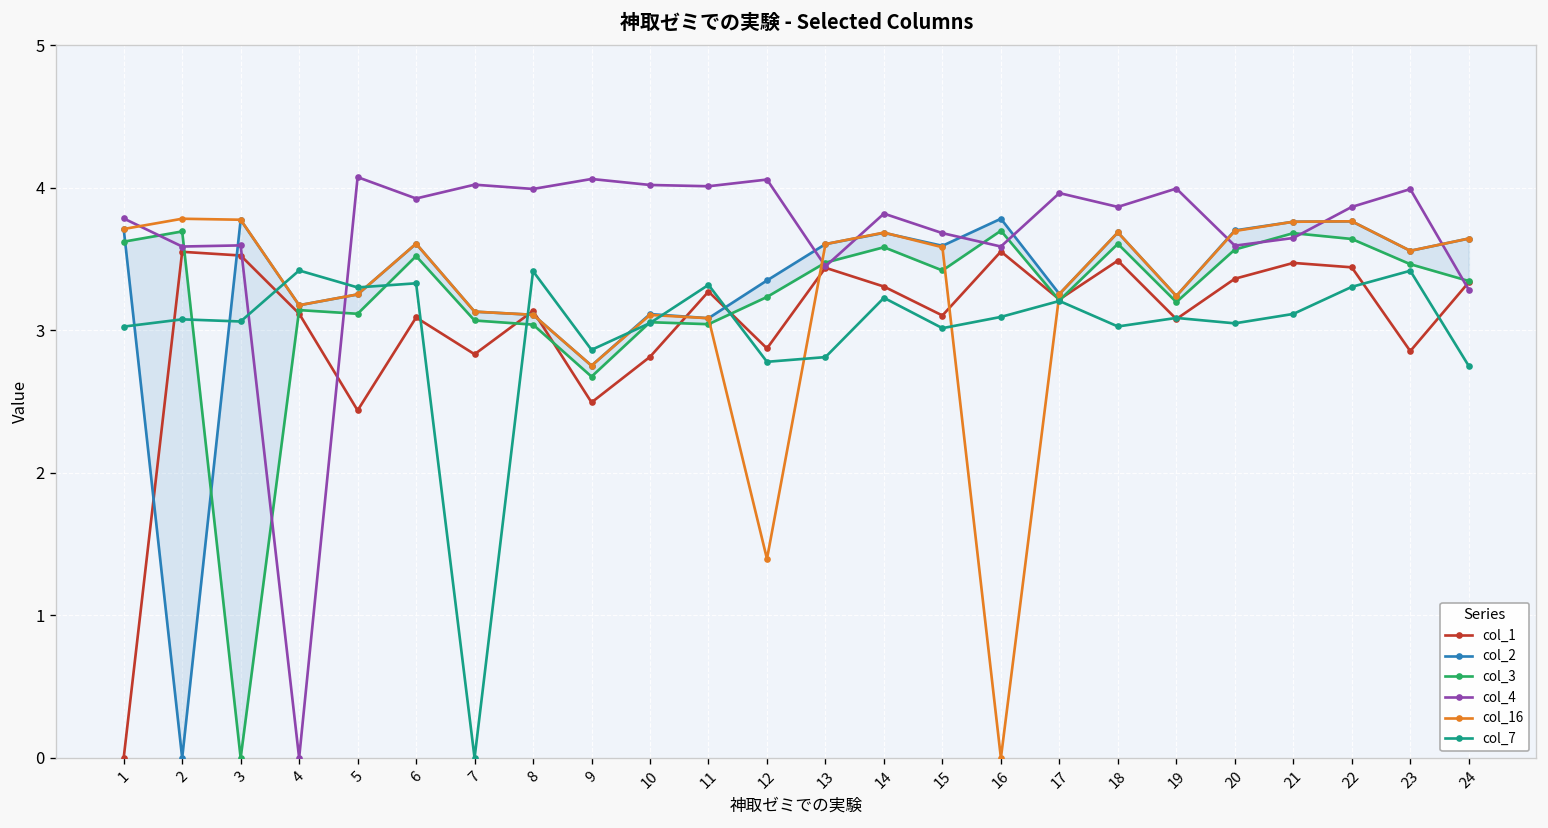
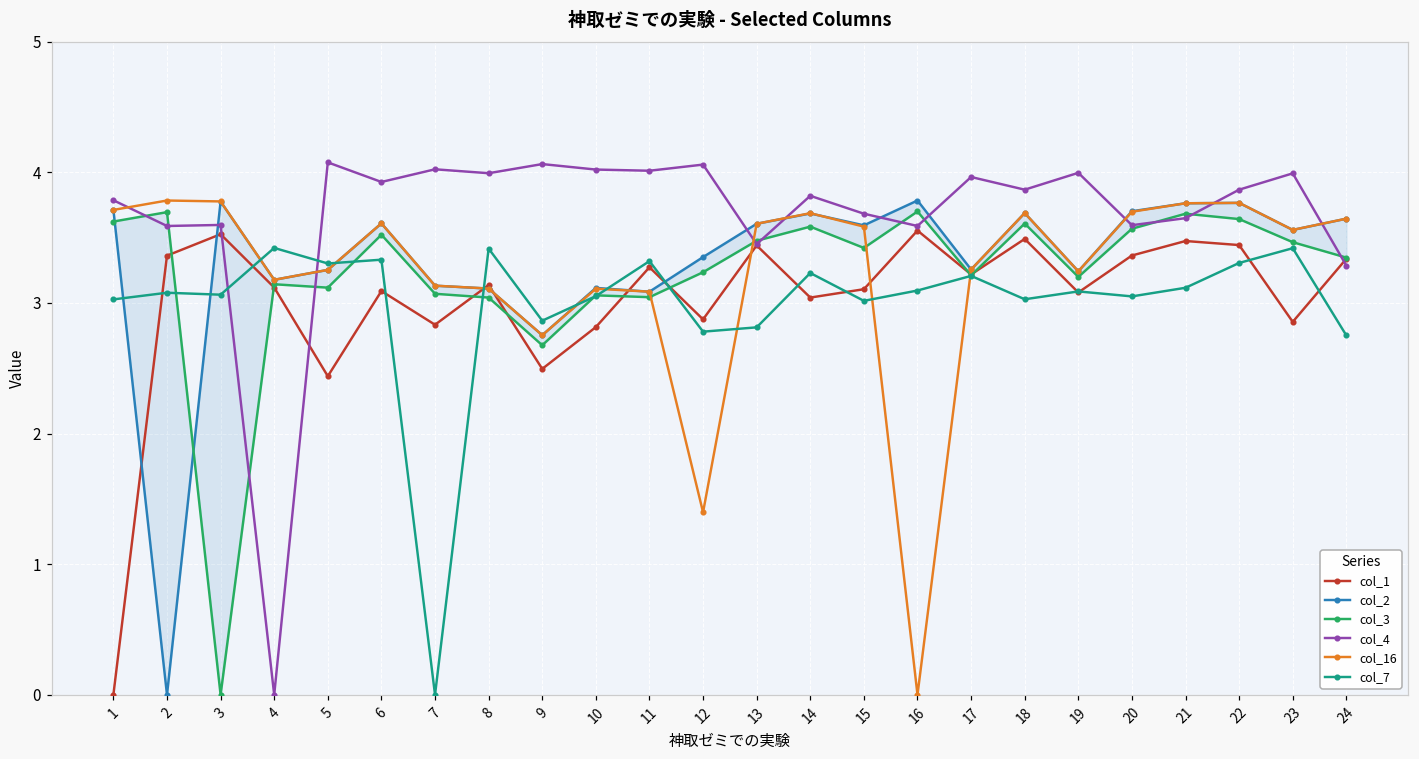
col_1, 2: 3.55 -> 3.36
col_1, 14: 3.31 -> 3.04
